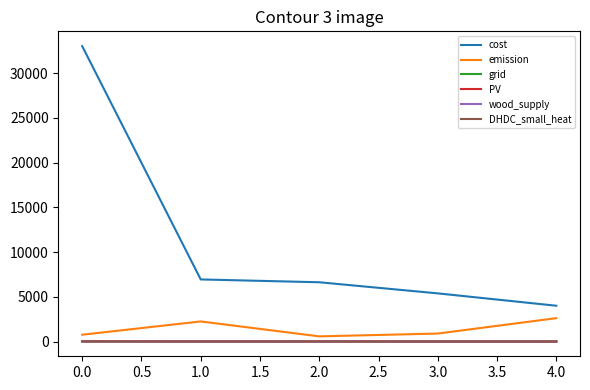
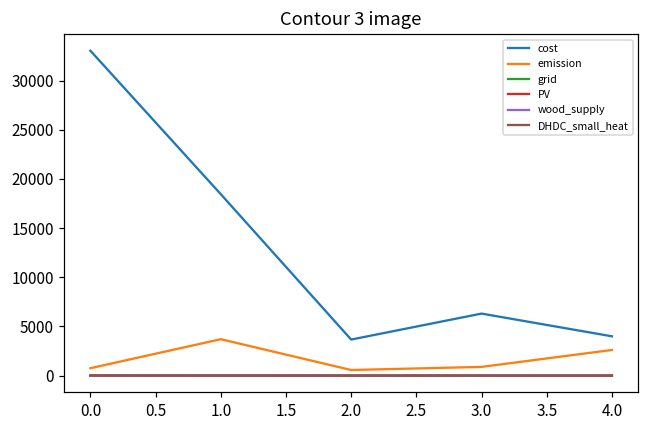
cost, 1.0: 7000 -> 18000
emission, 1.0: 2000 -> 4000
cost, 2.0: 7000 -> 4000
cost, 3.0: 5000 -> 6000
